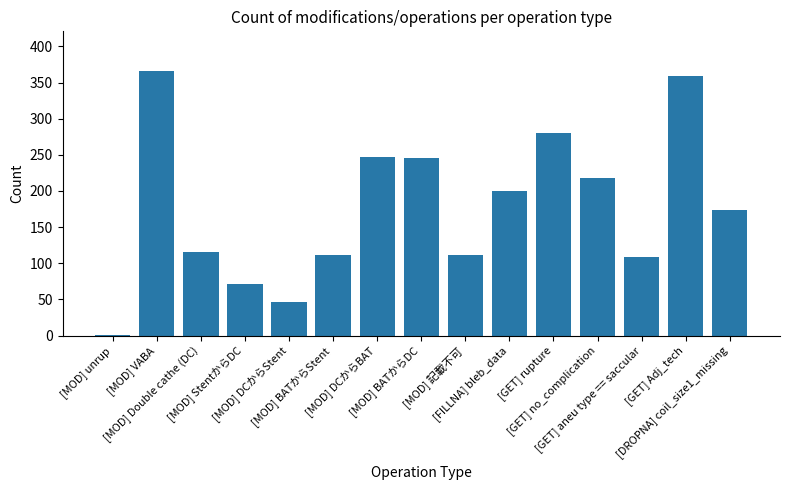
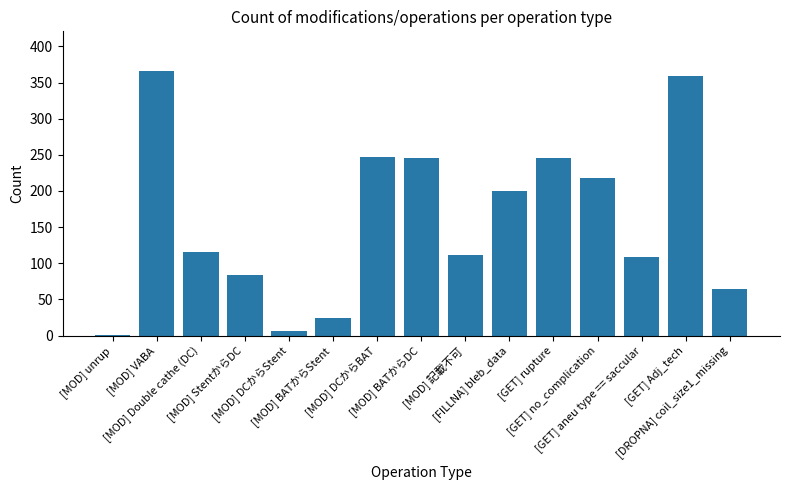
[MOD] StentからDC: 70 -> 80
[MOD] DCからStent: 50 -> 10
[MOD] BATからStent: 110 -> 20
[GET] rupture: 280 -> 250
[DROPNA] coil_size1_missing: 170 -> 60
